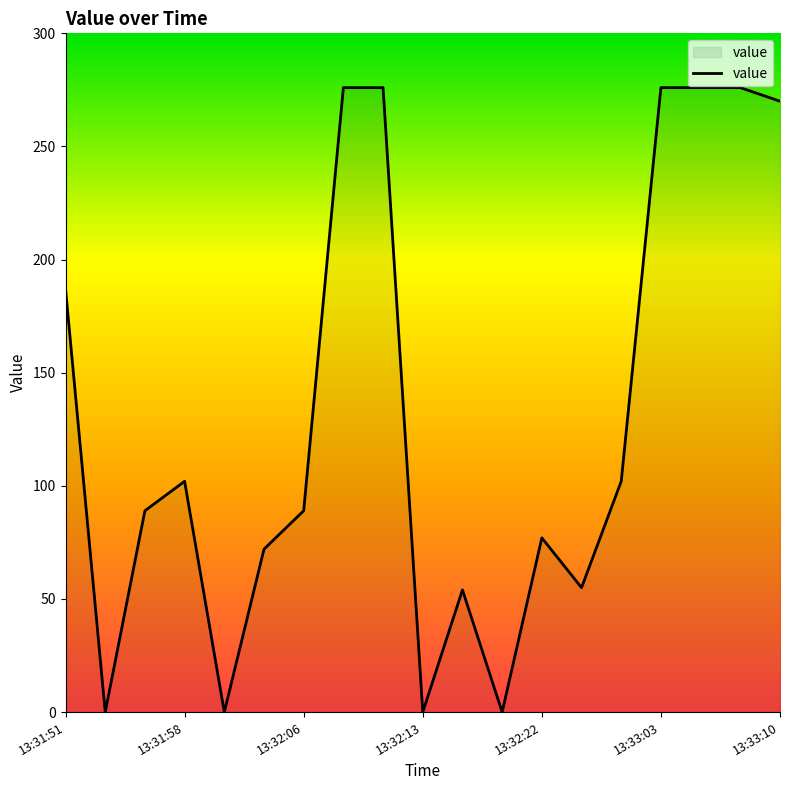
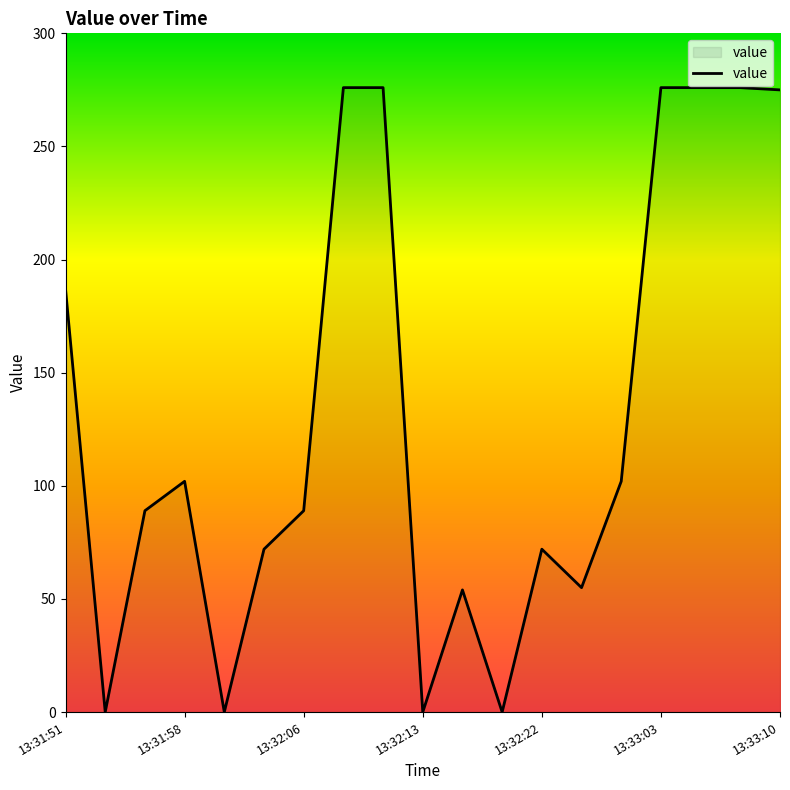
13:32:22: 77 -> 72
13:33:10: 270 -> 275
